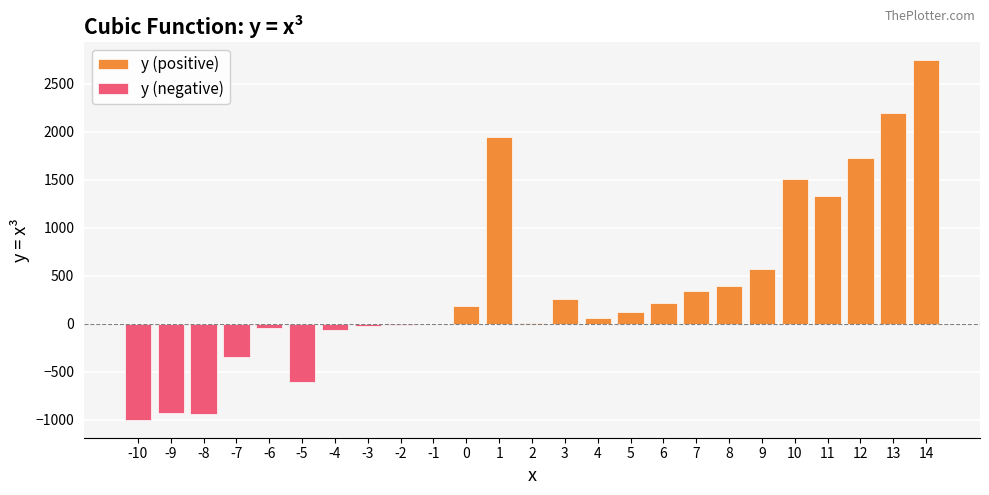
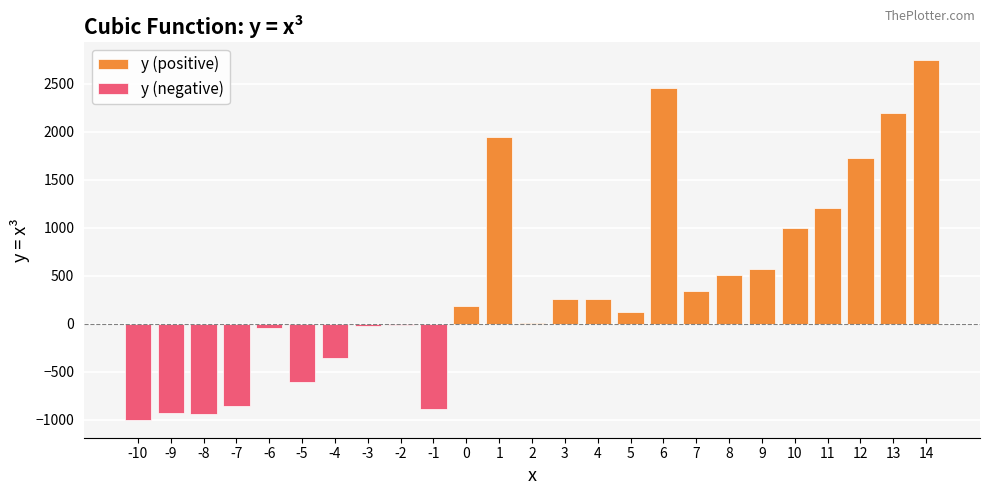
y (negative), -7: -300 -> -900
y (negative), -4: -100 -> -400
y (negative), -1: 0 -> -900
y (positive), 4: 100 -> 300
y (positive), 6: 200 -> 2500
y (positive), 8: 400 -> 500
y (positive), 10: 1500 -> 1000
y (positive), 11: 1300 -> 1200
